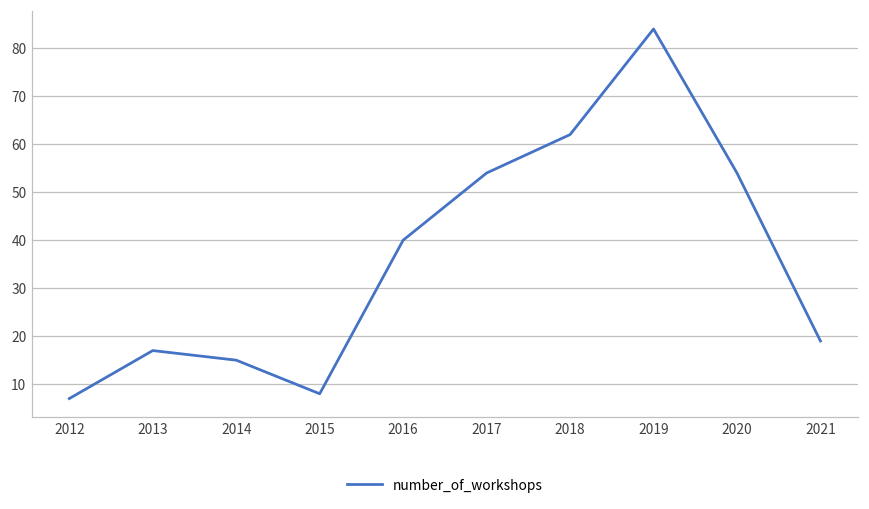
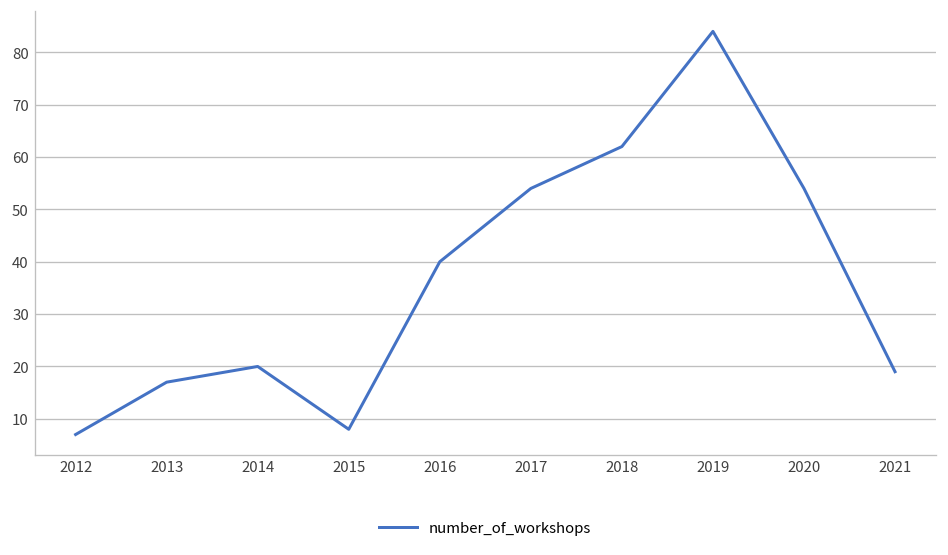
2014: 15 -> 20
